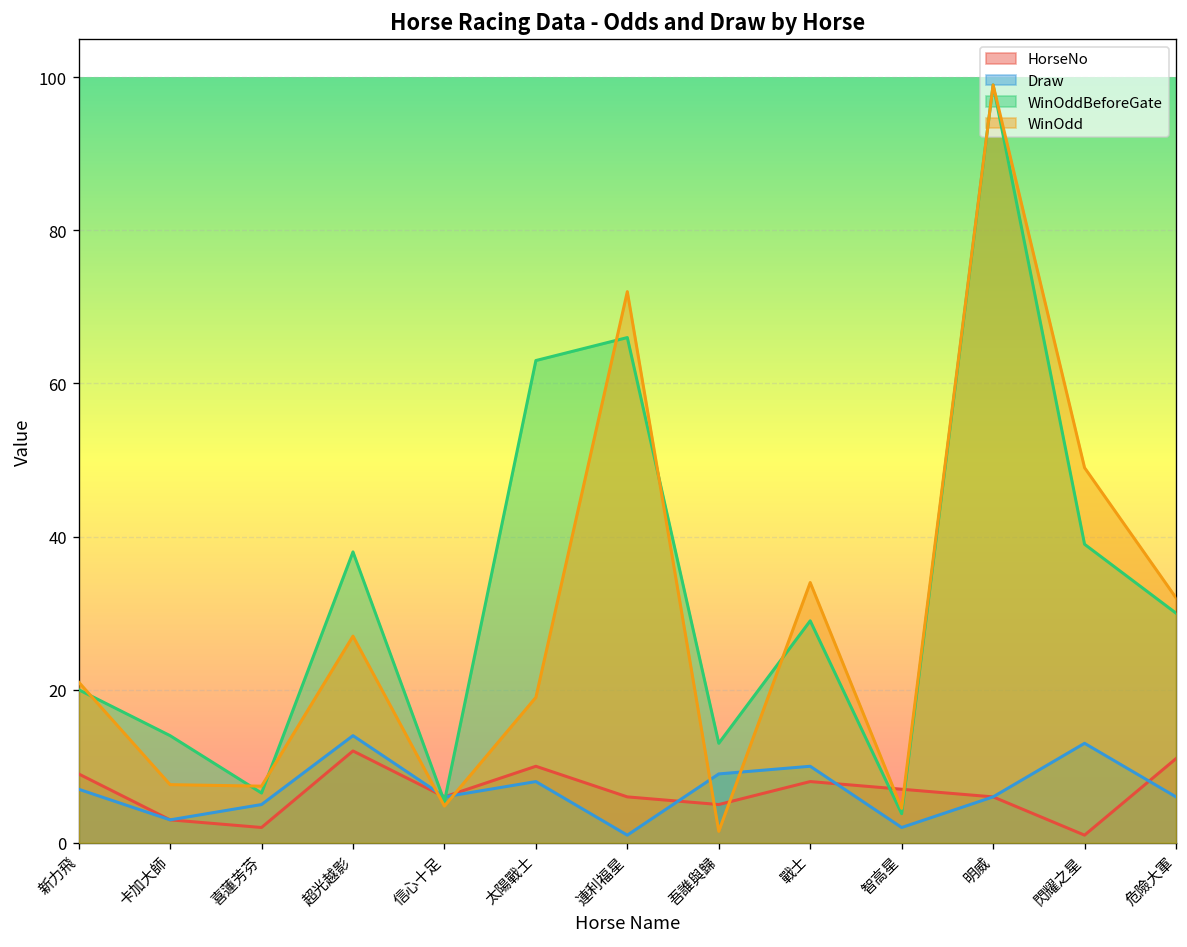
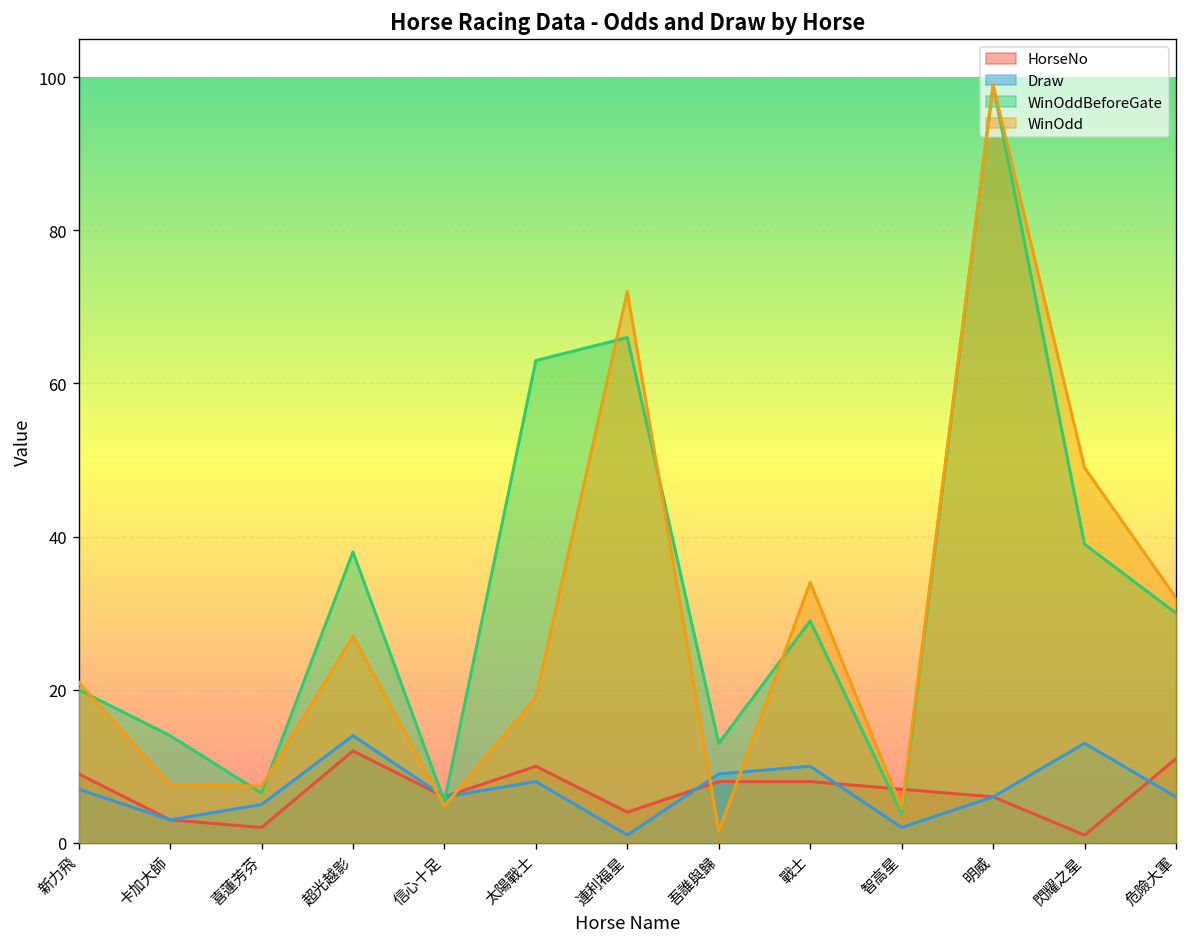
HorseNo, 連利福星: 6 -> 4
HorseNo, 吾誰與歸: 5 -> 8
